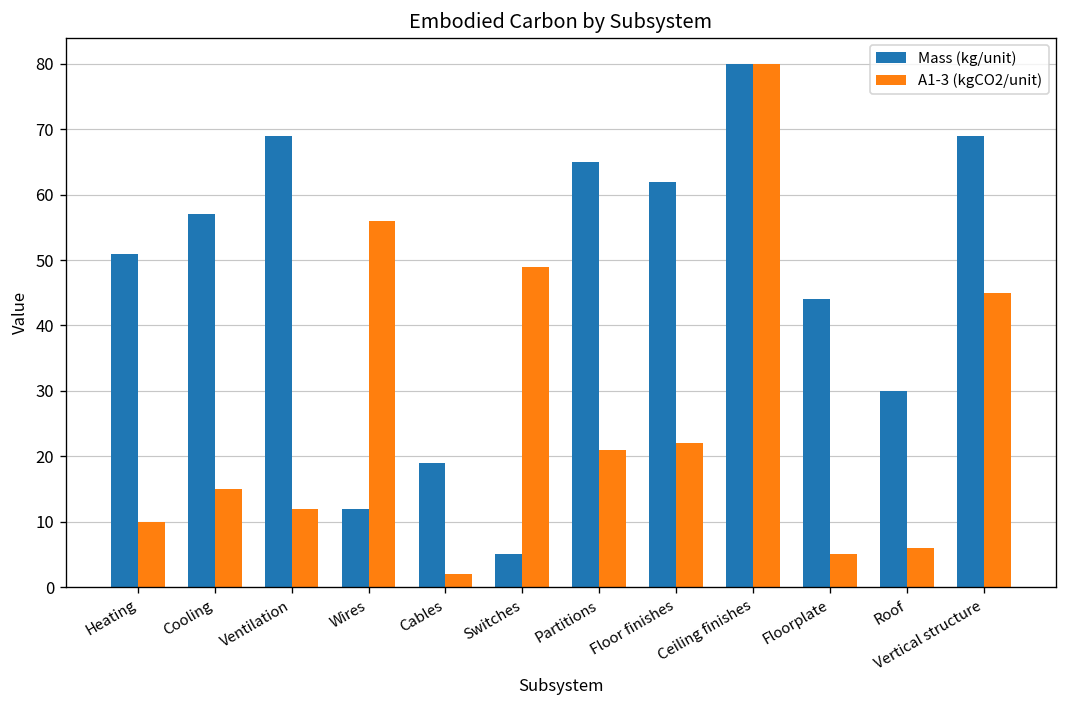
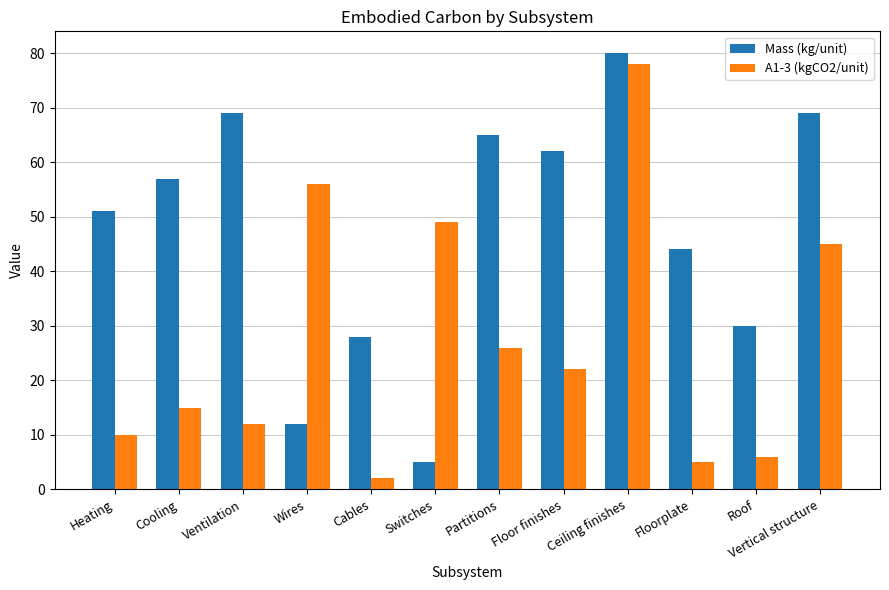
Mass (kg/unit), Cables: 19 -> 28
A1-3 (kgCO2/unit), Partitions: 21 -> 26
A1-3 (kgCO2/unit), Ceiling finishes: 80 -> 78
